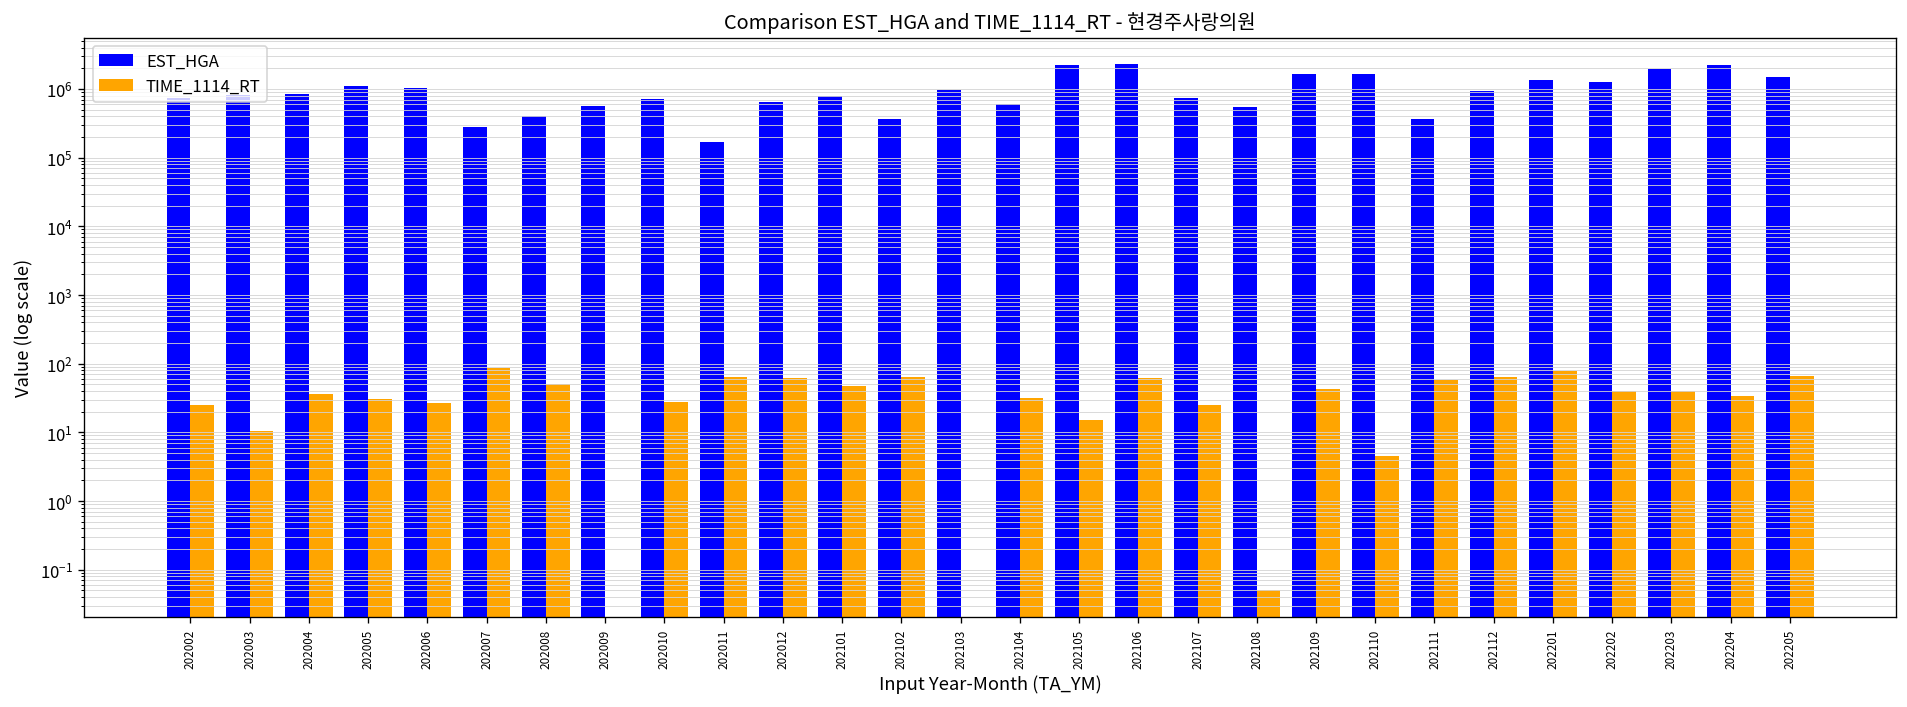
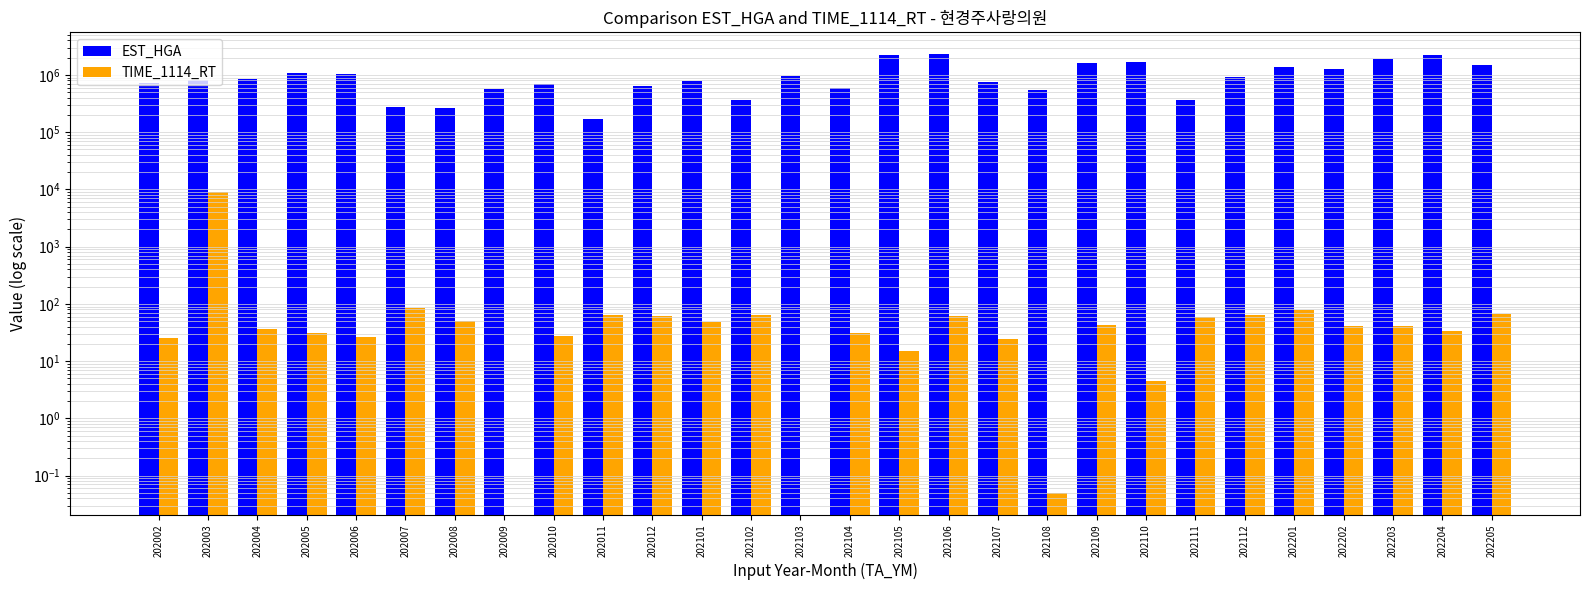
TIME_1114_RT, 202003: 11 -> 9000
EST_HGA, 202008: 400000 -> 300000
